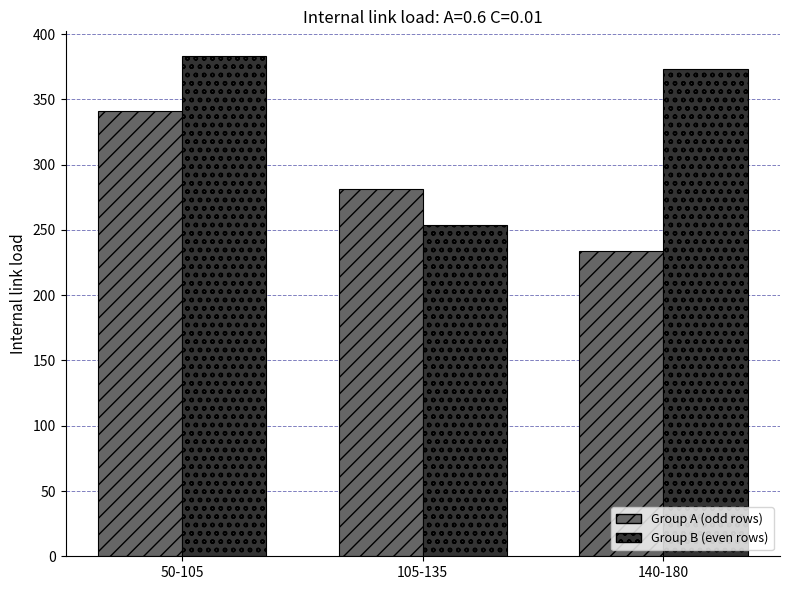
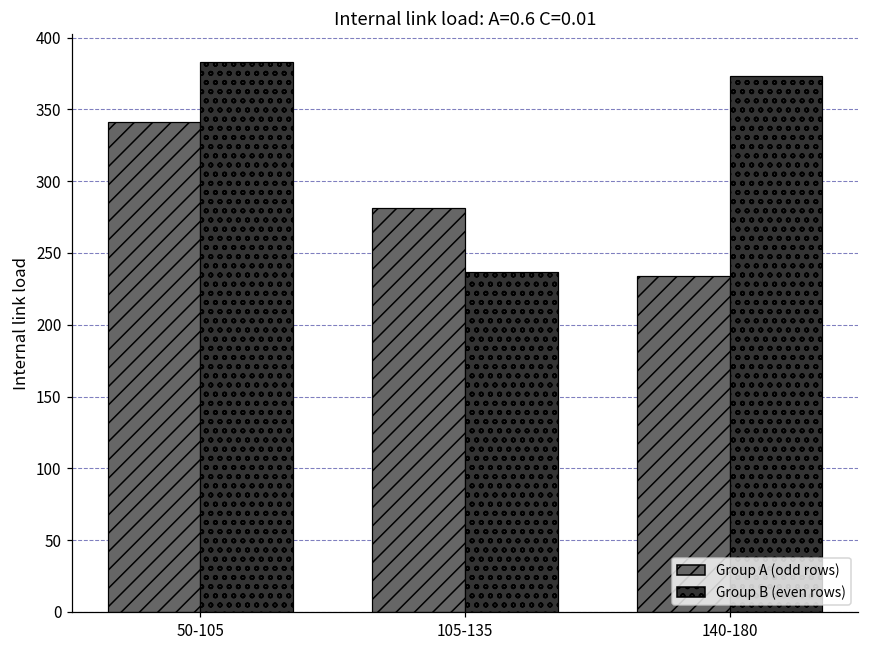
Group B (even rows), 105-135: 254 -> 237
